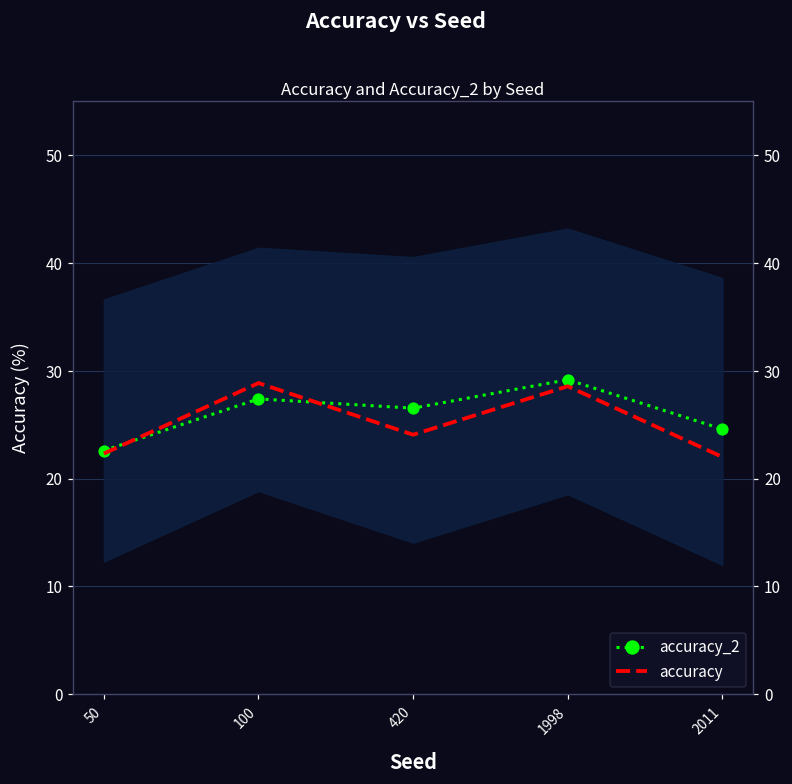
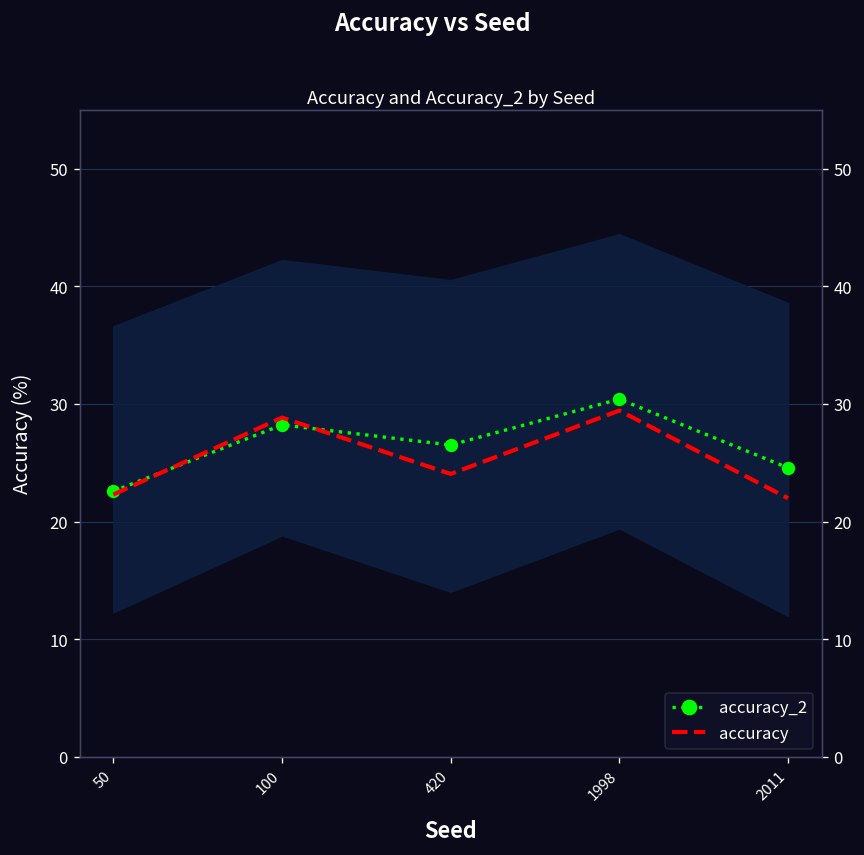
accuracy_2, 100: 27 -> 28
accuracy_2, 1998: 29 -> 30
accuracy, 1998: 28.5 -> 29.4
